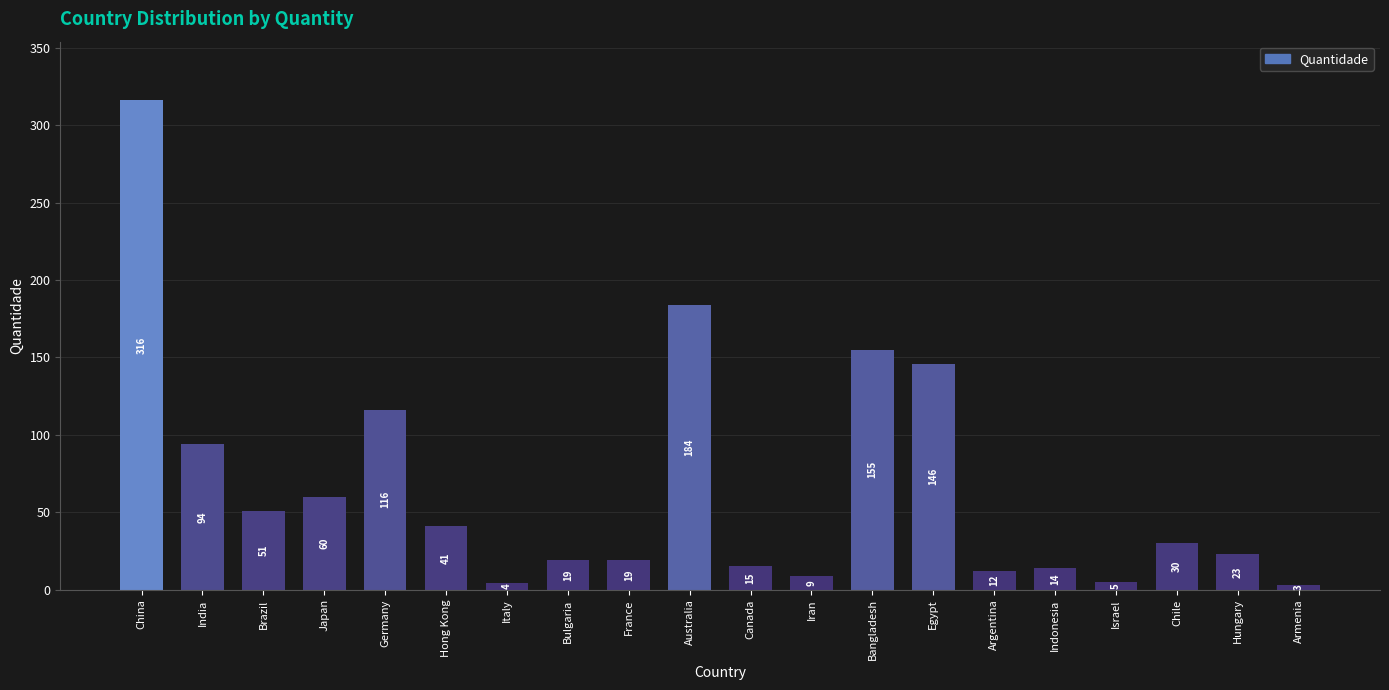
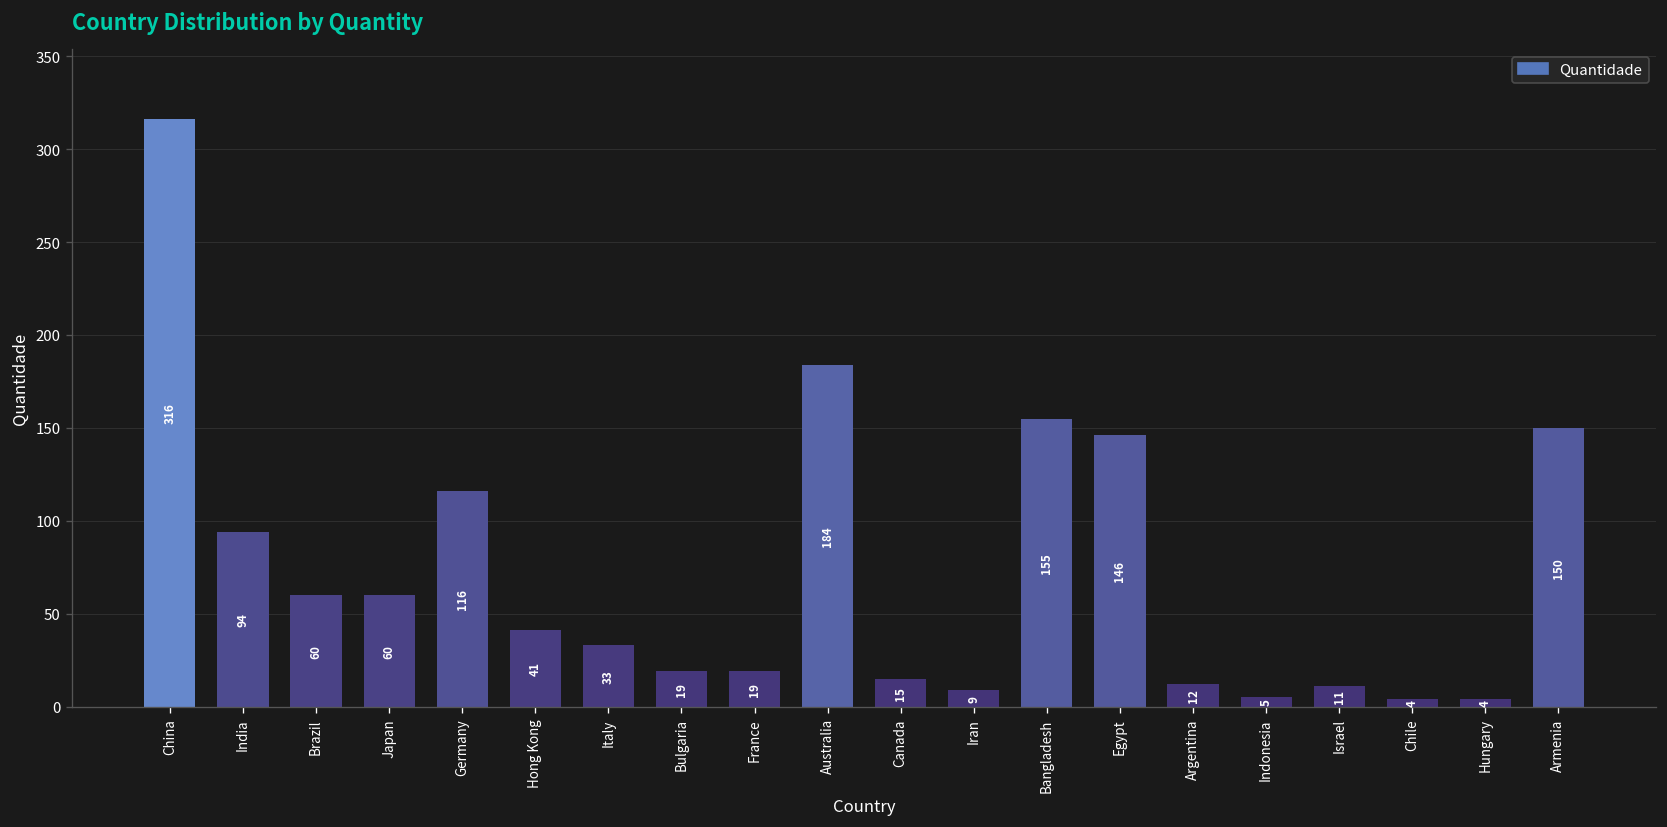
Brazil: 51 -> 60
Italy: 4 -> 33
Indonesia: 14 -> 5
Israel: 5 -> 11
Chile: 30 -> 4
Hungary: 23 -> 4
Armenia: 3 -> 150
